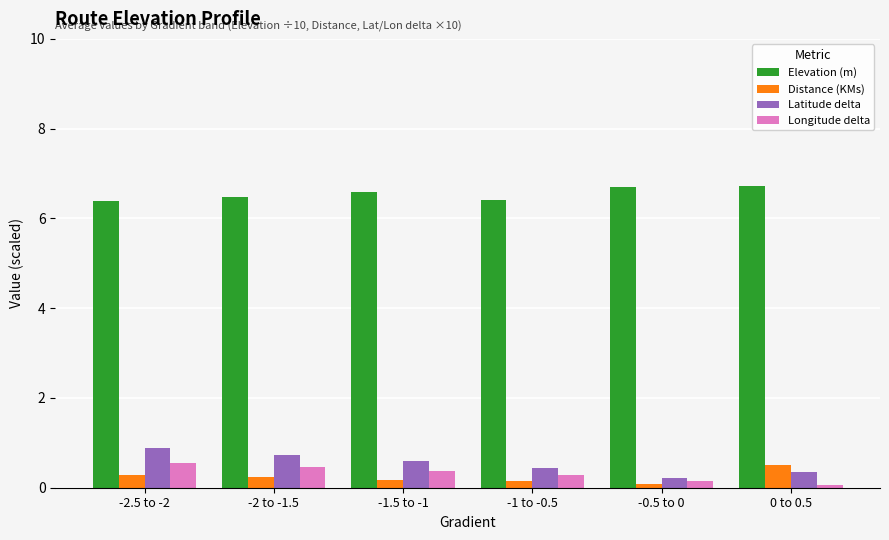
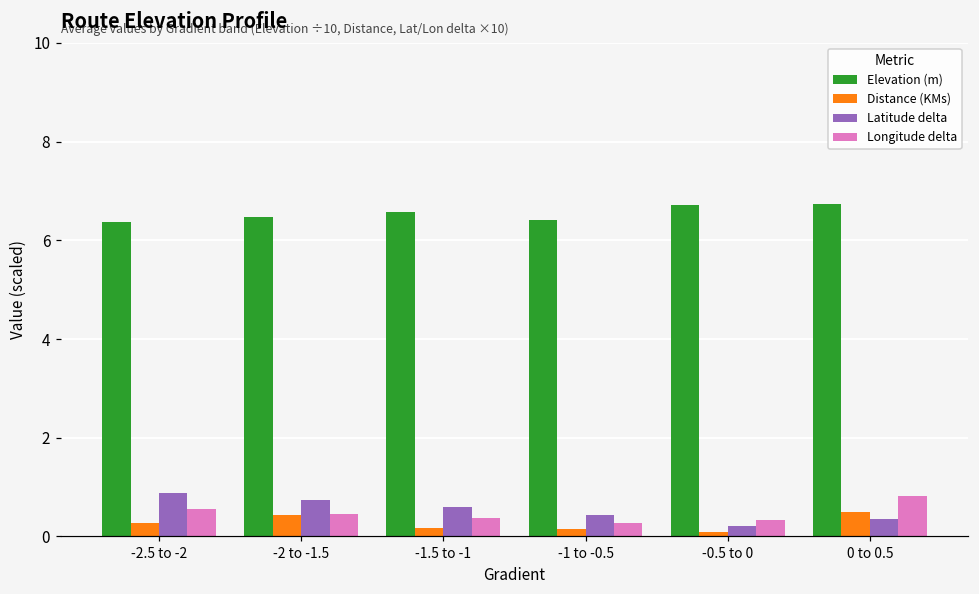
Distance (KMs), -2 to -1.5: 0.2 -> 0.4
Longitude delta, -0.5 to 0: 0.1 -> 0.3
Longitude delta, 0 to 0.5: 0.1 -> 0.8
